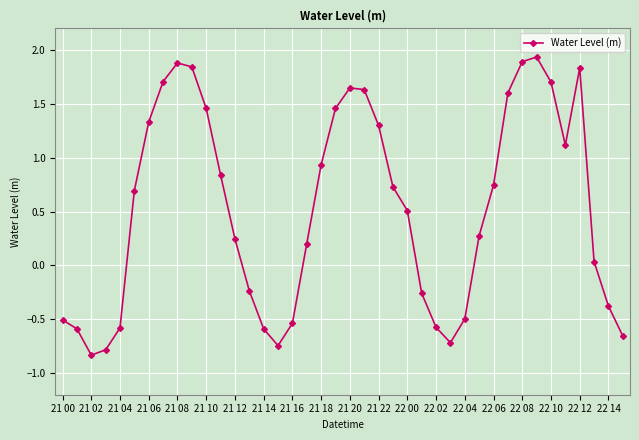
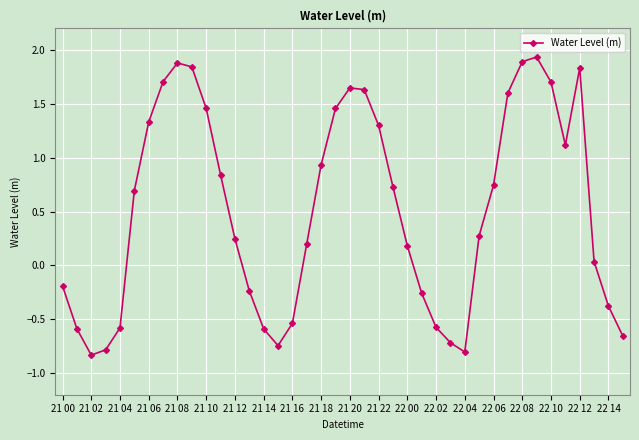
21 00: -0.51 -> -0.19
22 00: 0.51 -> 0.18
22 04: -0.50 -> -0.80
